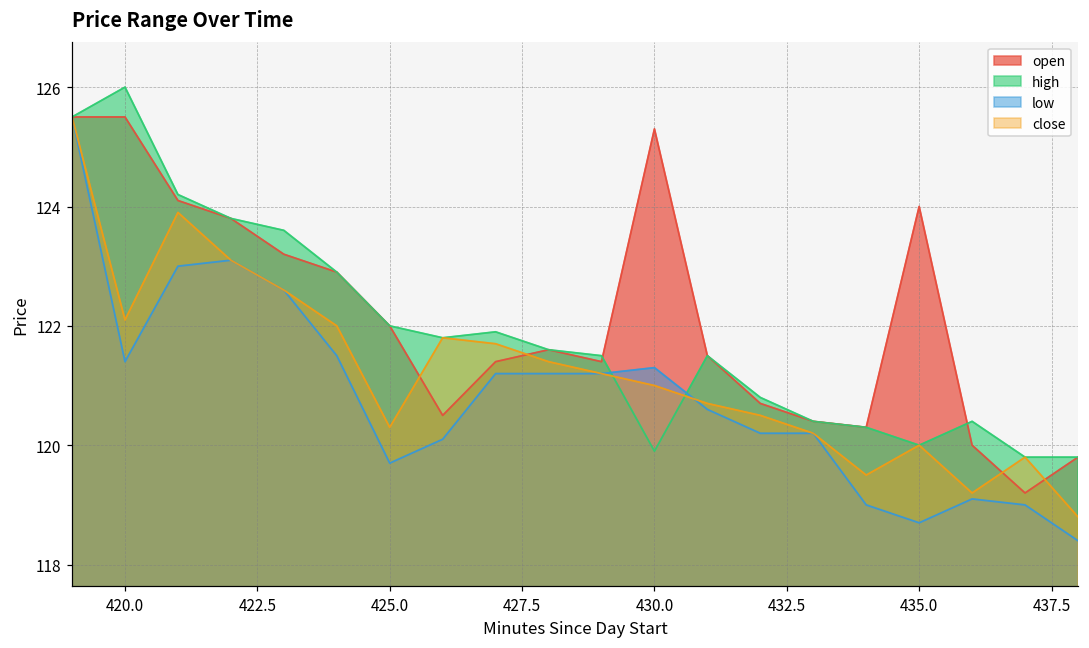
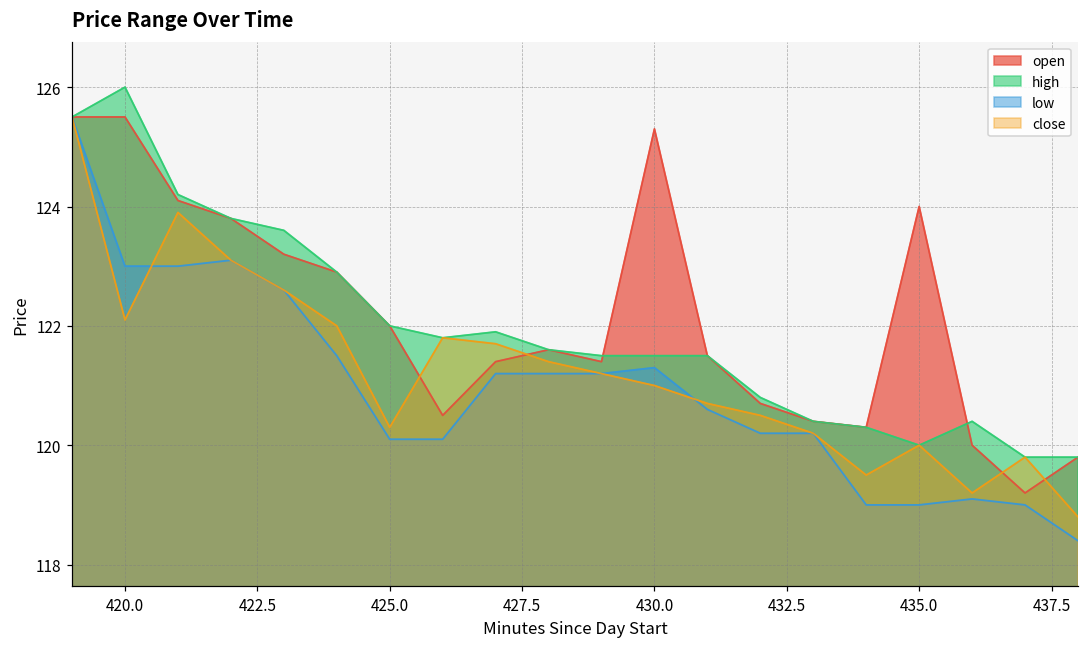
low, 420.0: 121.4 -> 123.0
low, 425.0: 119.7 -> 120.1
high, 430.0: 119.9 -> 121.5
low, 435.0: 118.7 -> 119.0
